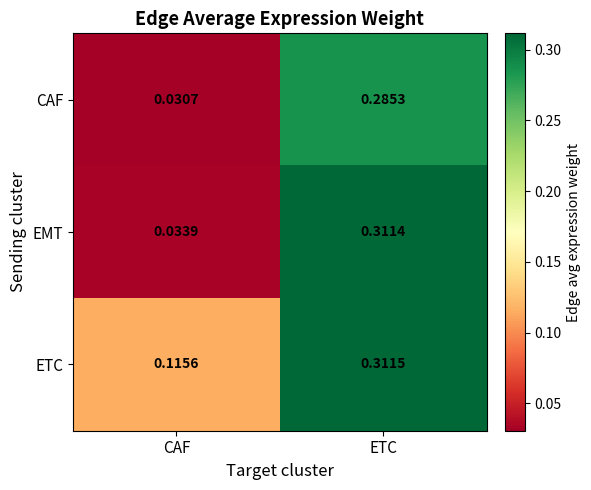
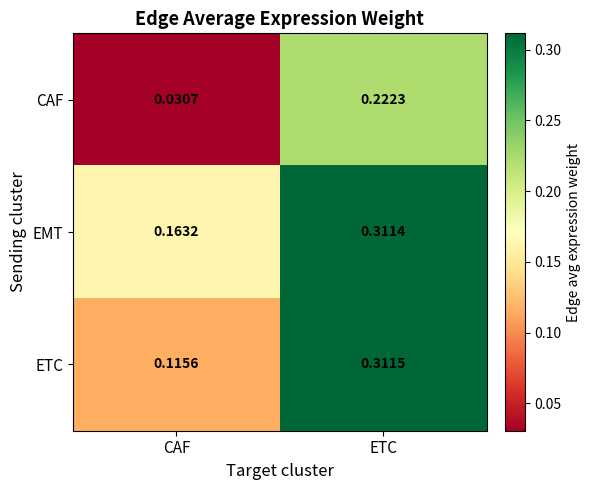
CAF, ETC: 0.2853 -> 0.2223
EMT, CAF: 0.0339 -> 0.1632
